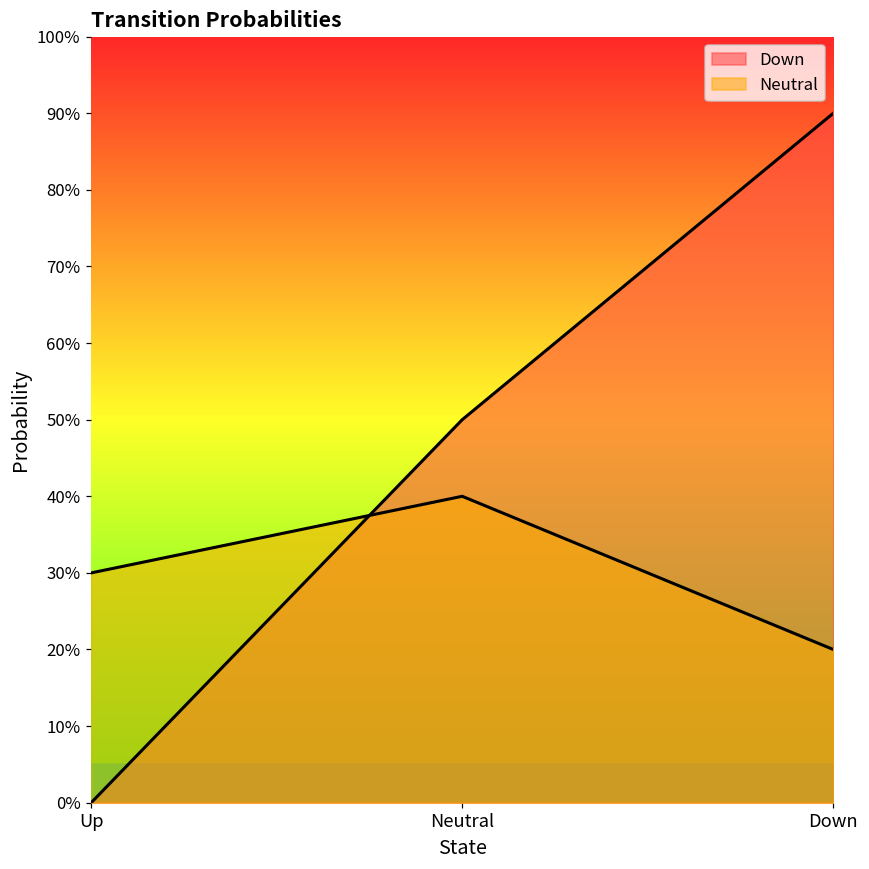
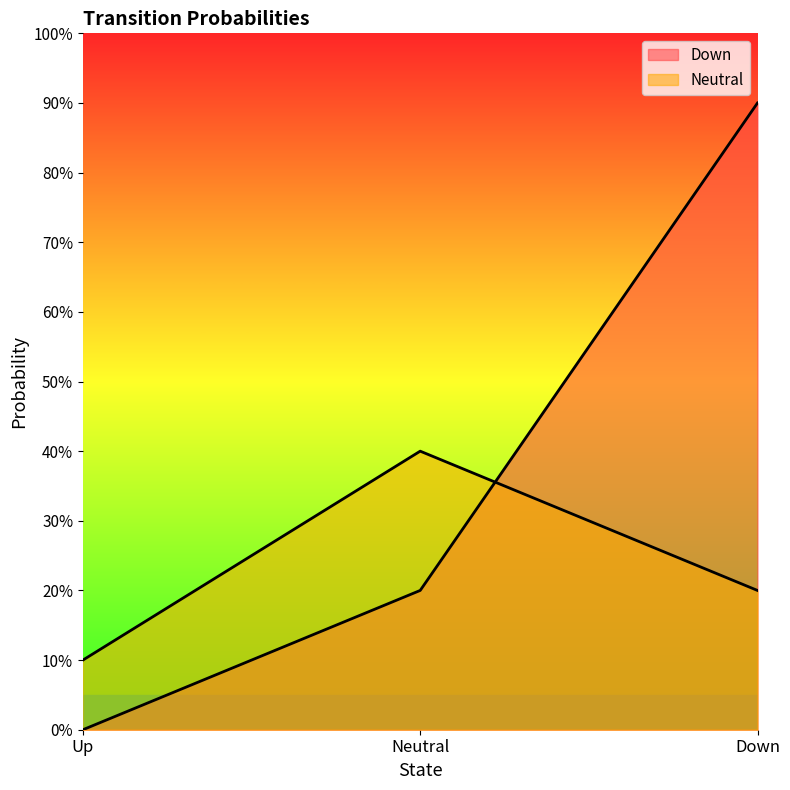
Neutral, Up: 30% -> 10%
Down, Neutral: 50% -> 20%
